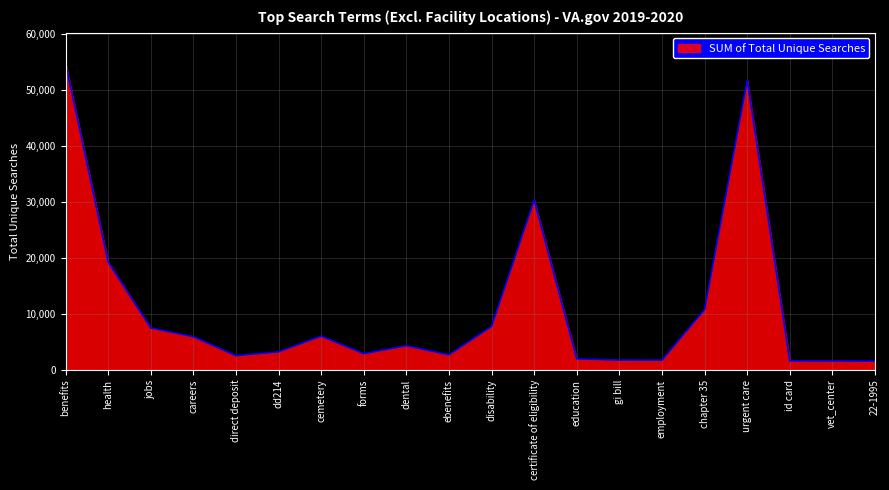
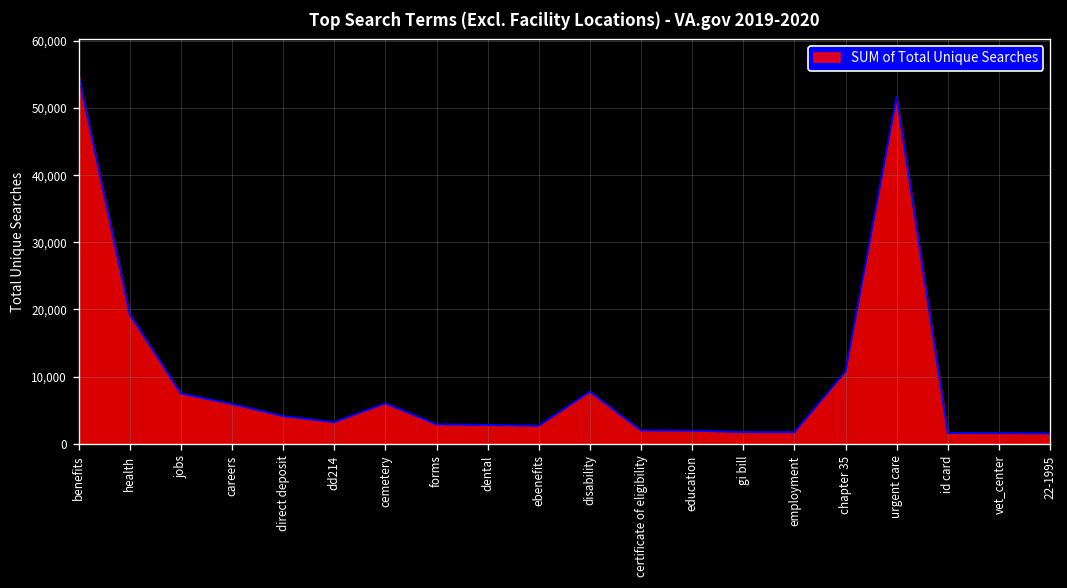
direct deposit: 3,000 -> 4,000
dental: 4,000 -> 3,000
certificate of eligibility: 30,000 -> 2,000
